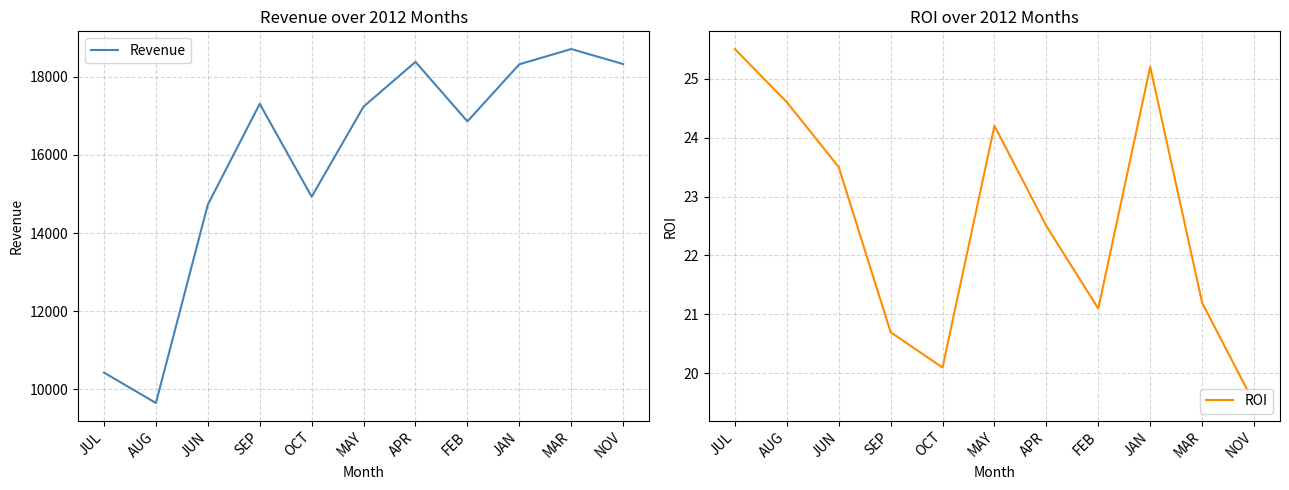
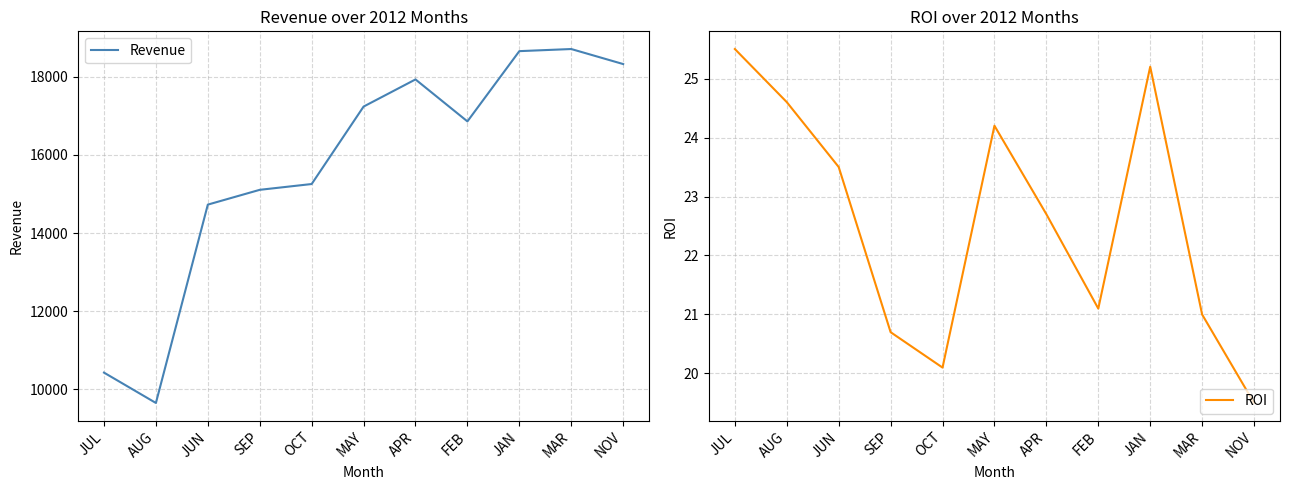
Revenue over 2012 Months, SEP: 17300 -> 15100
Revenue over 2012 Months, OCT: 14900 -> 15300
Revenue over 2012 Months, APR: 18400 -> 17900
Revenue over 2012 Months, JAN: 18300 -> 18700
ROI over 2012 Months, APR: 22.5 -> 22.7
ROI over 2012 Months, MAR: 21.2 -> 21.0
